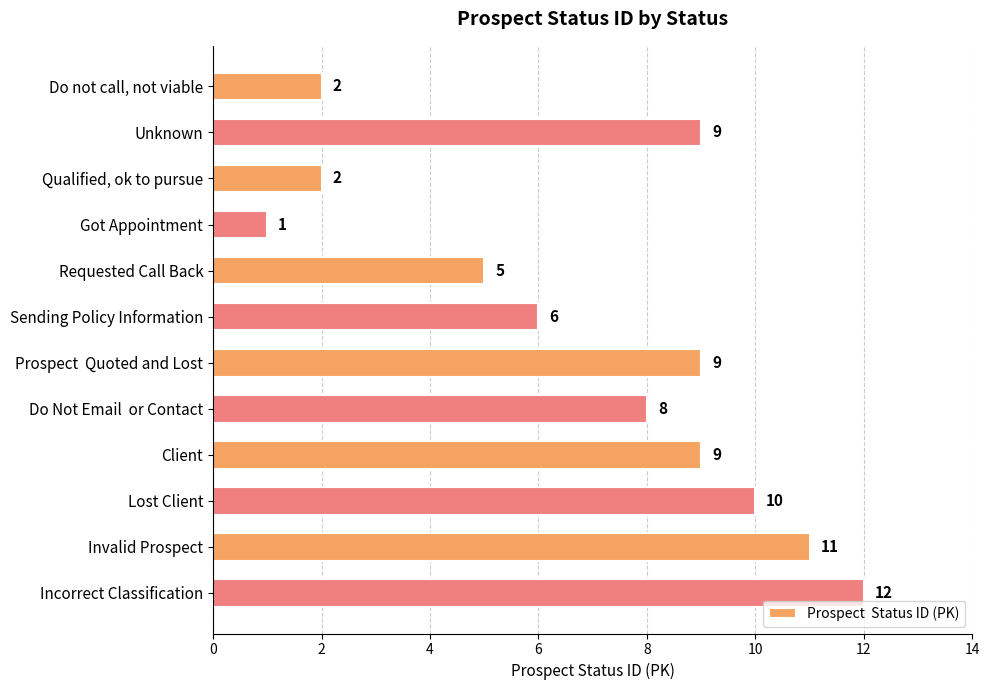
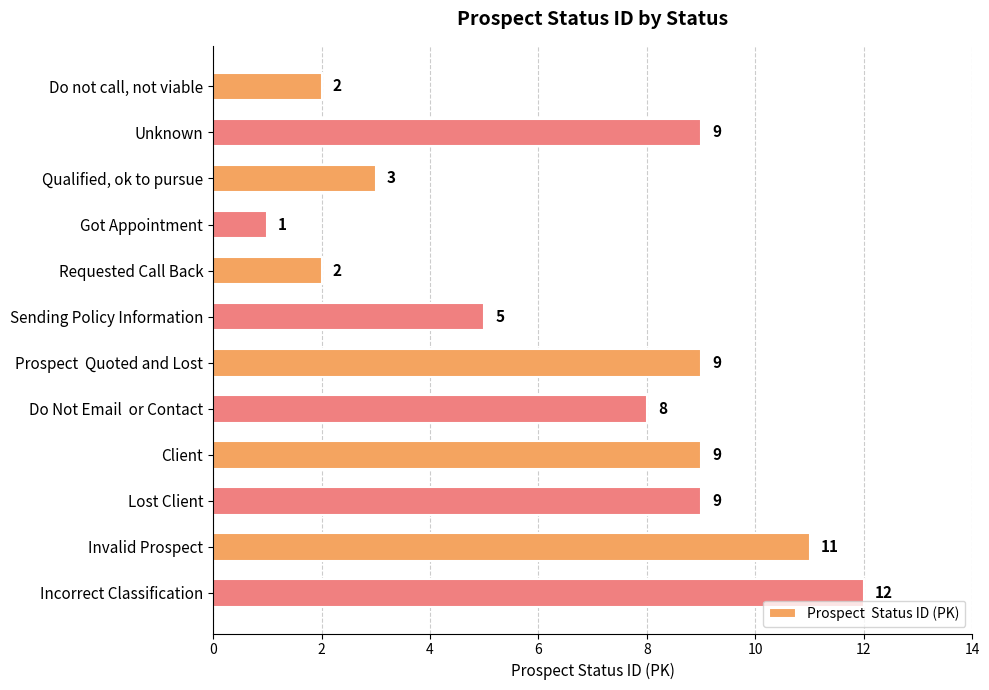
Qualified, ok to pursue: 2 -> 3
Requested Call Back: 5 -> 2
Sending Policy Information: 6 -> 5
Lost Client: 10 -> 9
